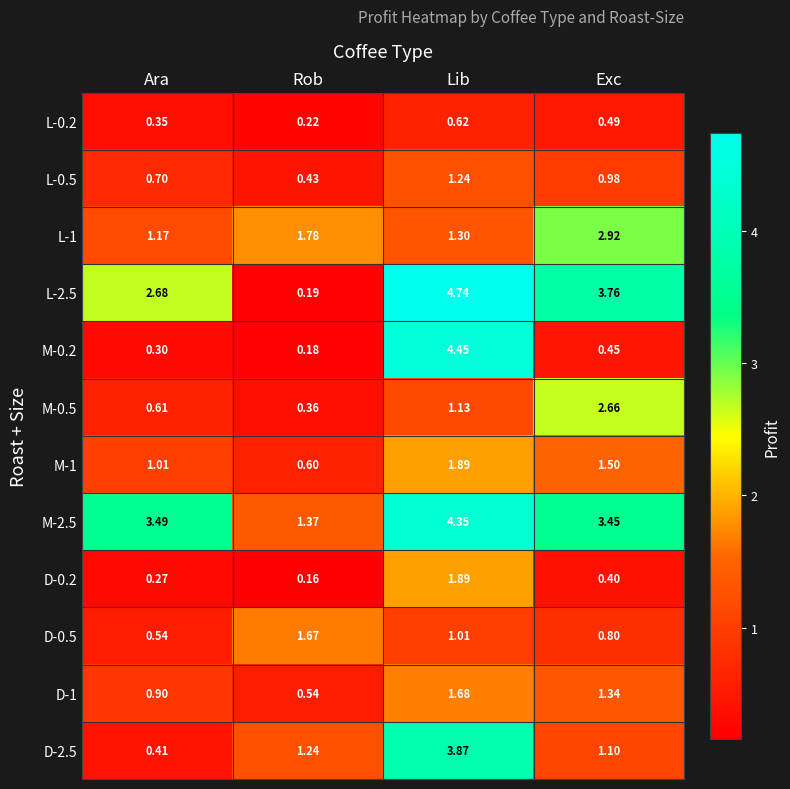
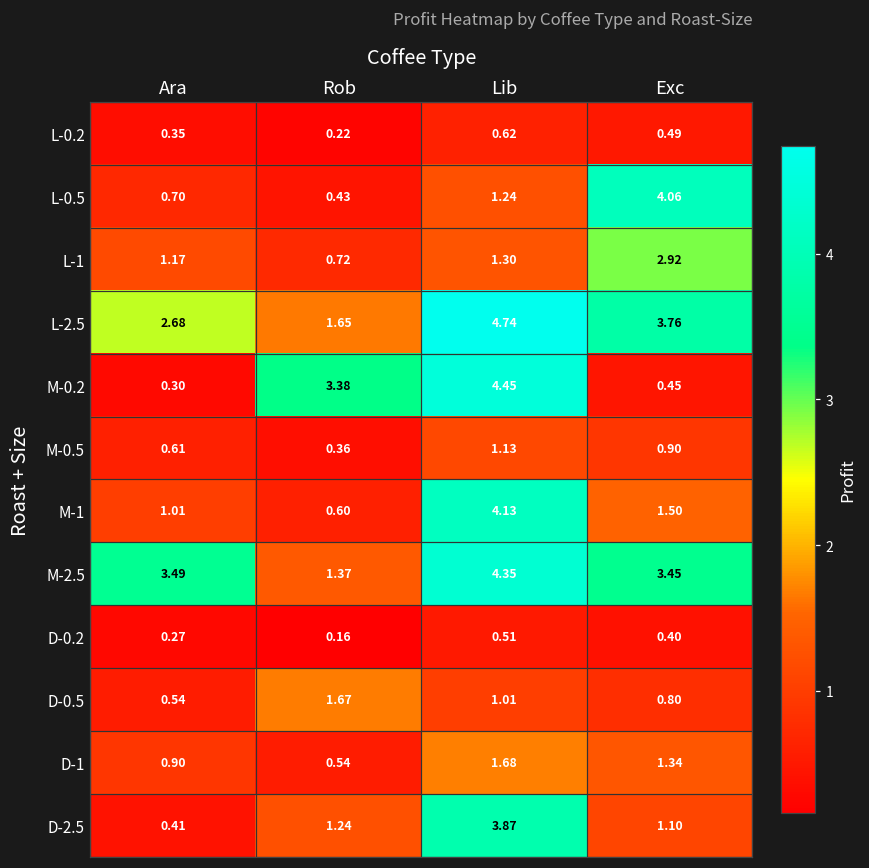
L-0.5, Exc: 0.98 -> 4.06
L-1, Rob: 1.78 -> 0.72
L-2.5, Rob: 0.19 -> 1.65
M-0.2, Rob: 0.18 -> 3.38
M-0.5, Exc: 2.66 -> 0.90
M-1, Lib: 1.89 -> 4.13
D-0.2, Lib: 1.89 -> 0.51
